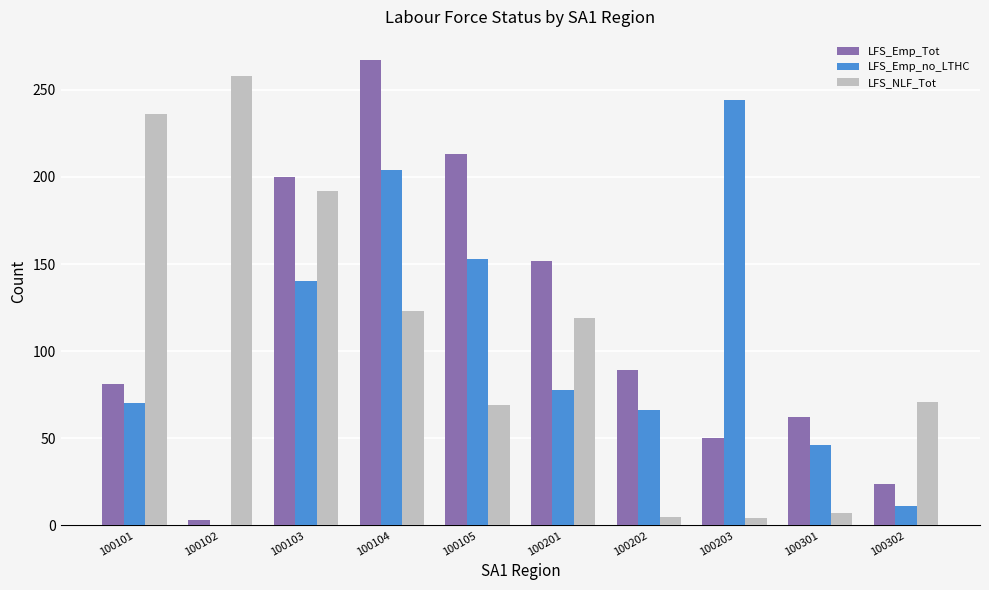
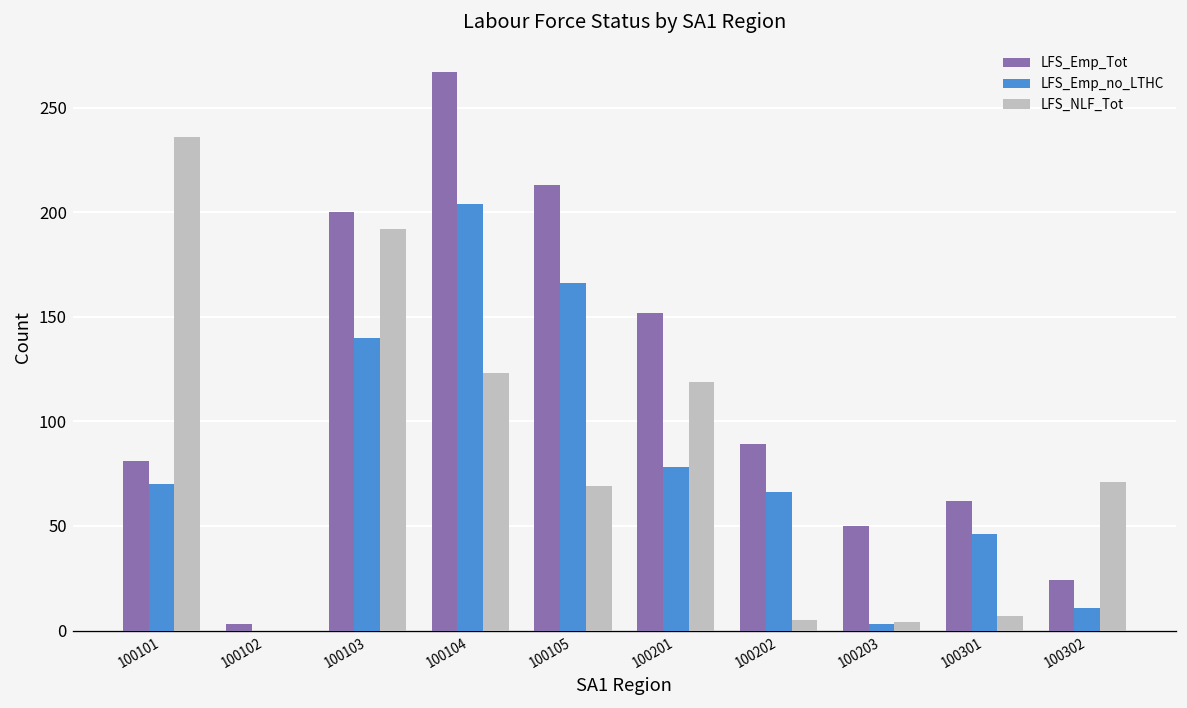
LFS_NLF_Tot, 100102: 258 -> 0
LFS_Emp_no_LTHC, 100105: 153 -> 166
LFS_Emp_no_LTHC, 100203: 244 -> 3
